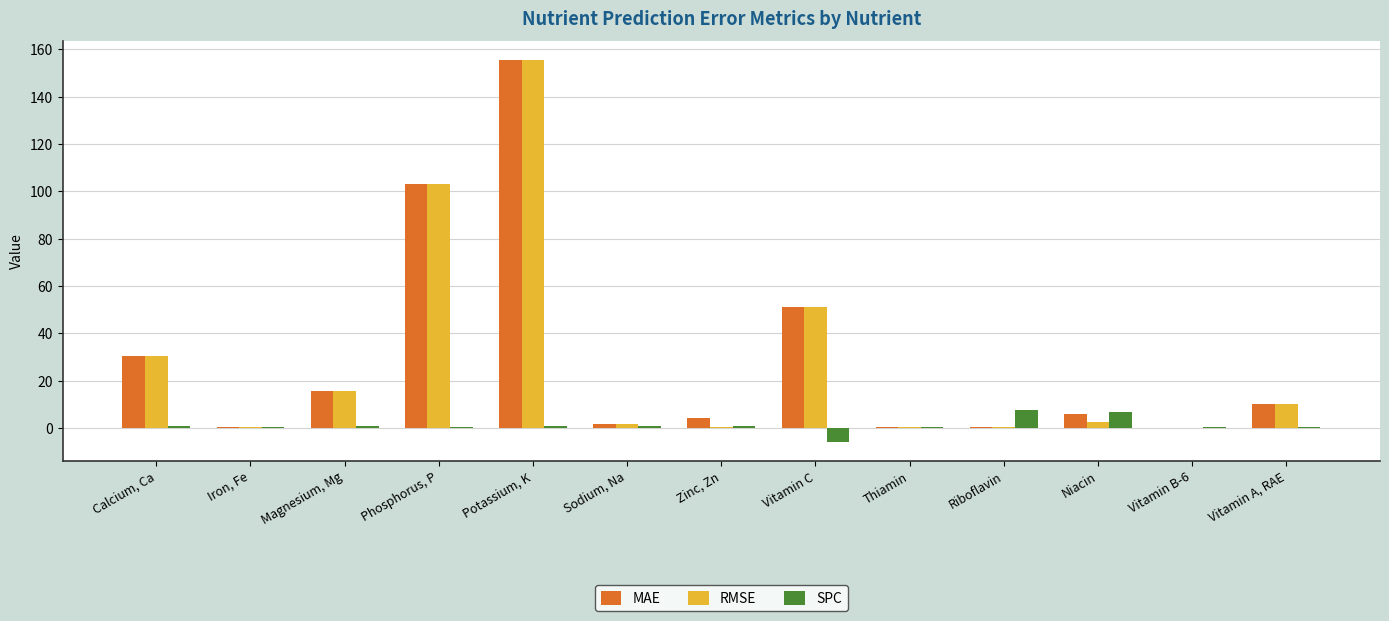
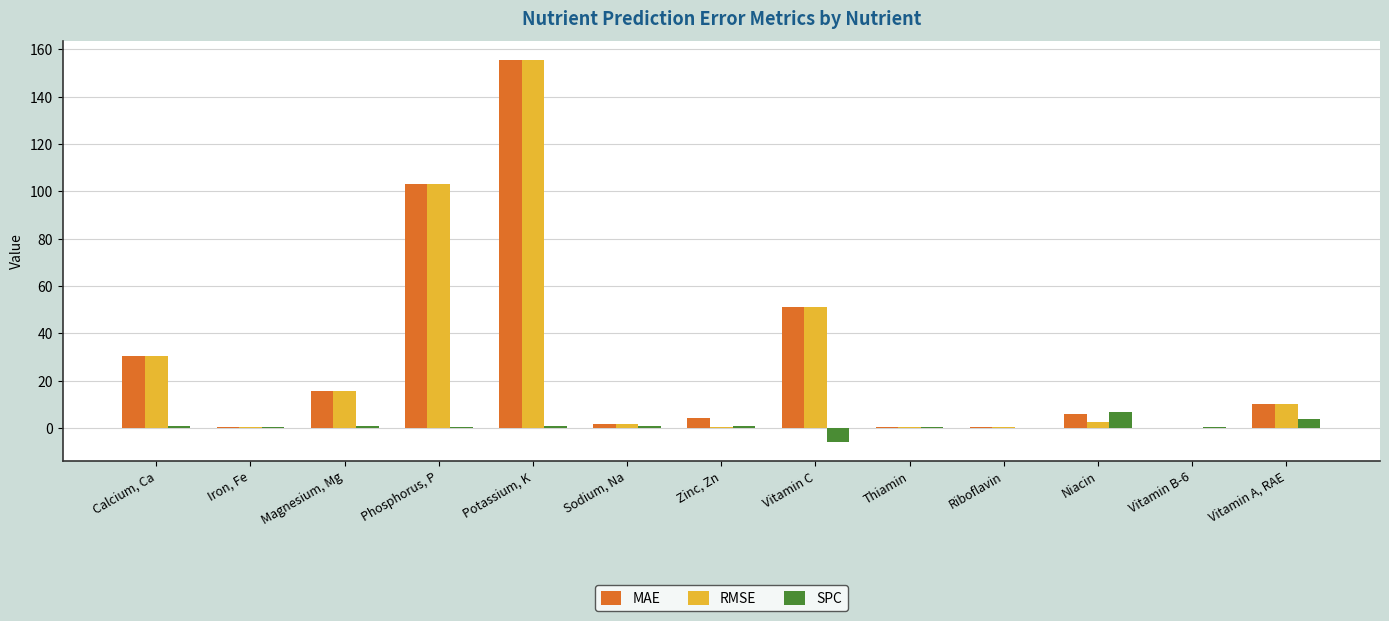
SPC, Riboflavin: 8 -> 0
SPC, Vitamin A, RAE: 0 -> 4
